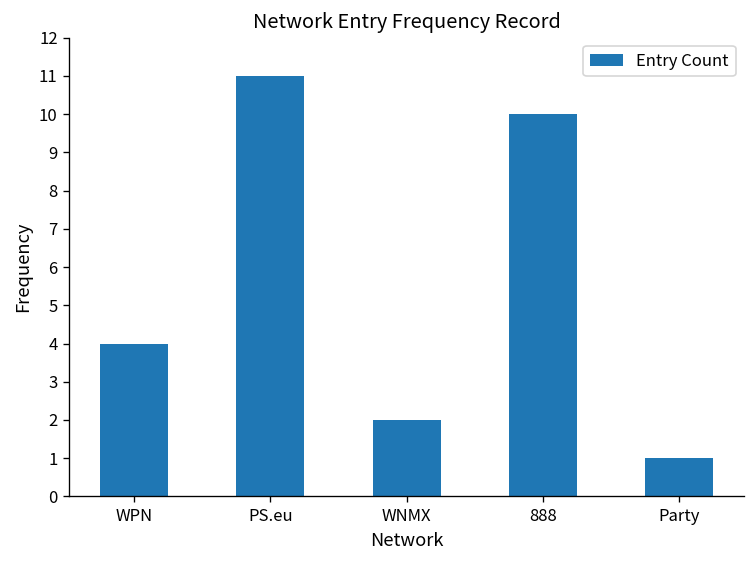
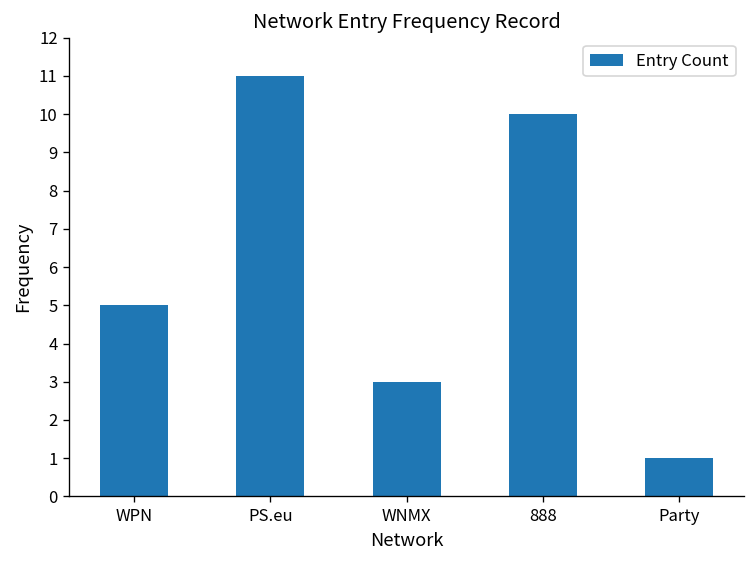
WPN: 4 -> 5
WNMX: 2 -> 3
